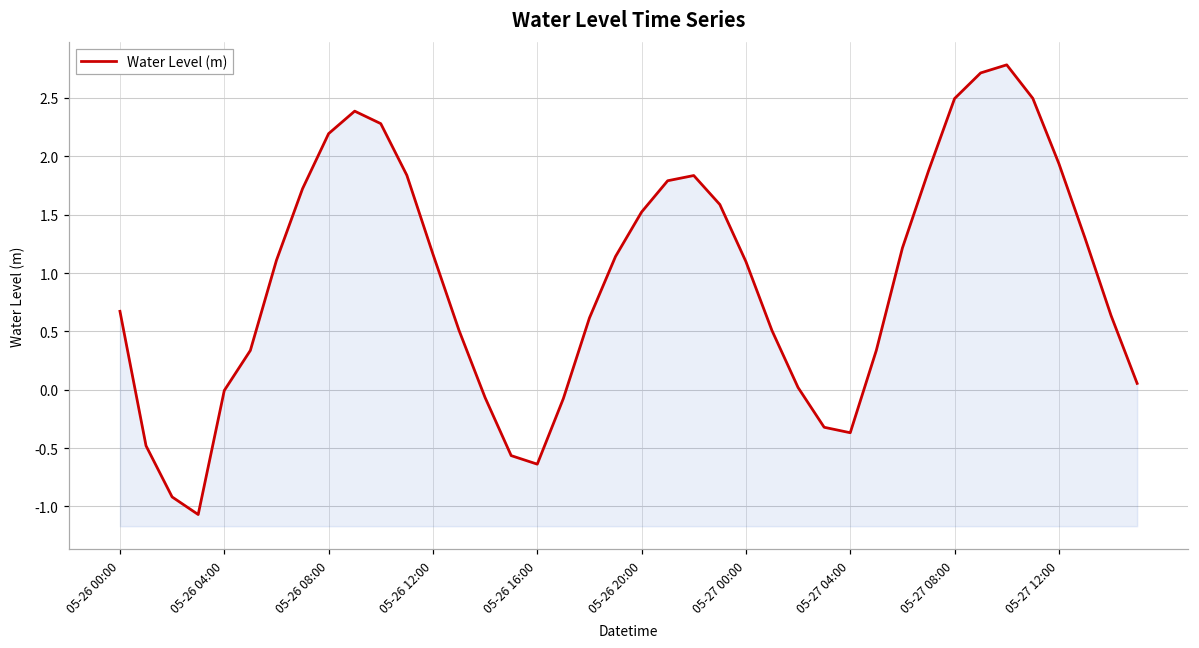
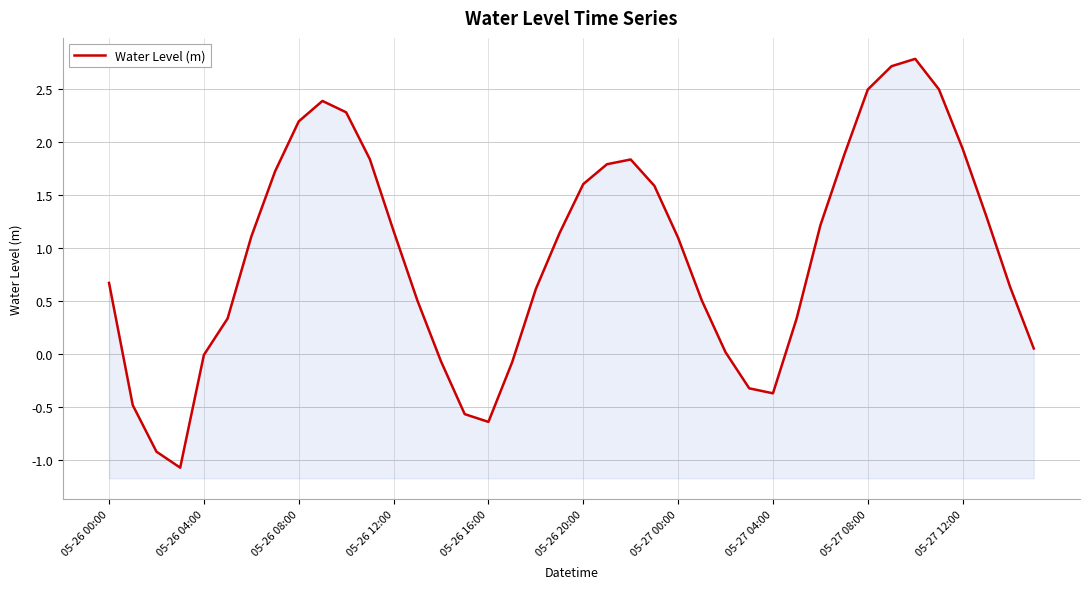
05-26 20:00: 1.52 -> 1.60
